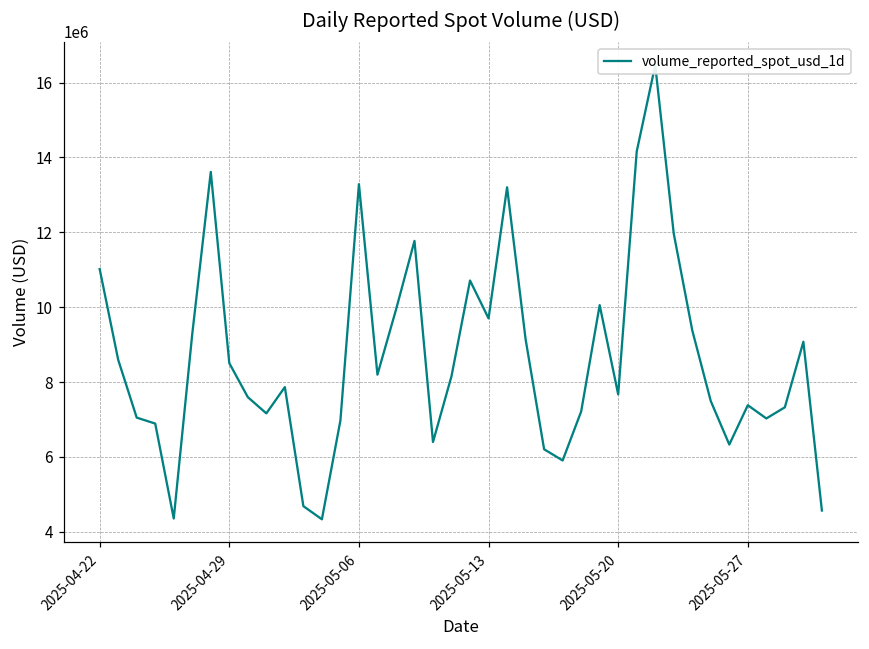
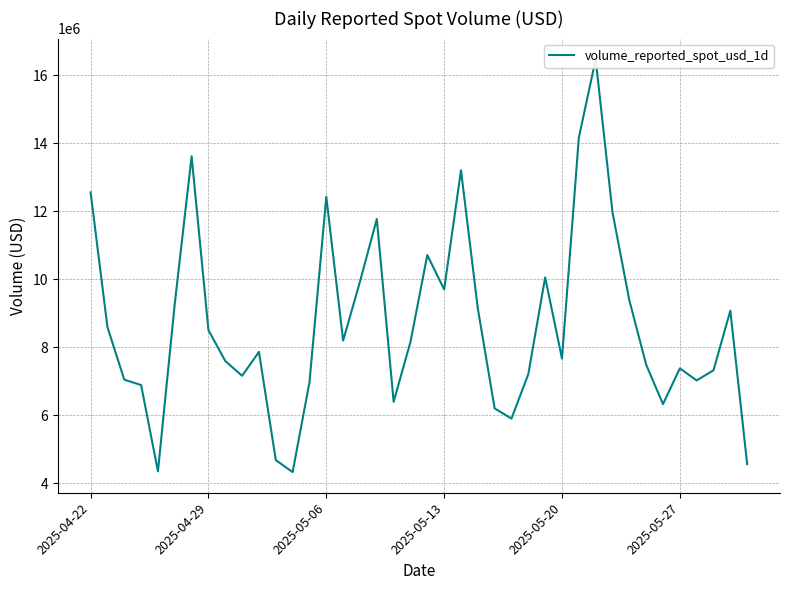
2025-04-22: 11000000 -> 12600000
2025-05-06: 13300000 -> 12400000
